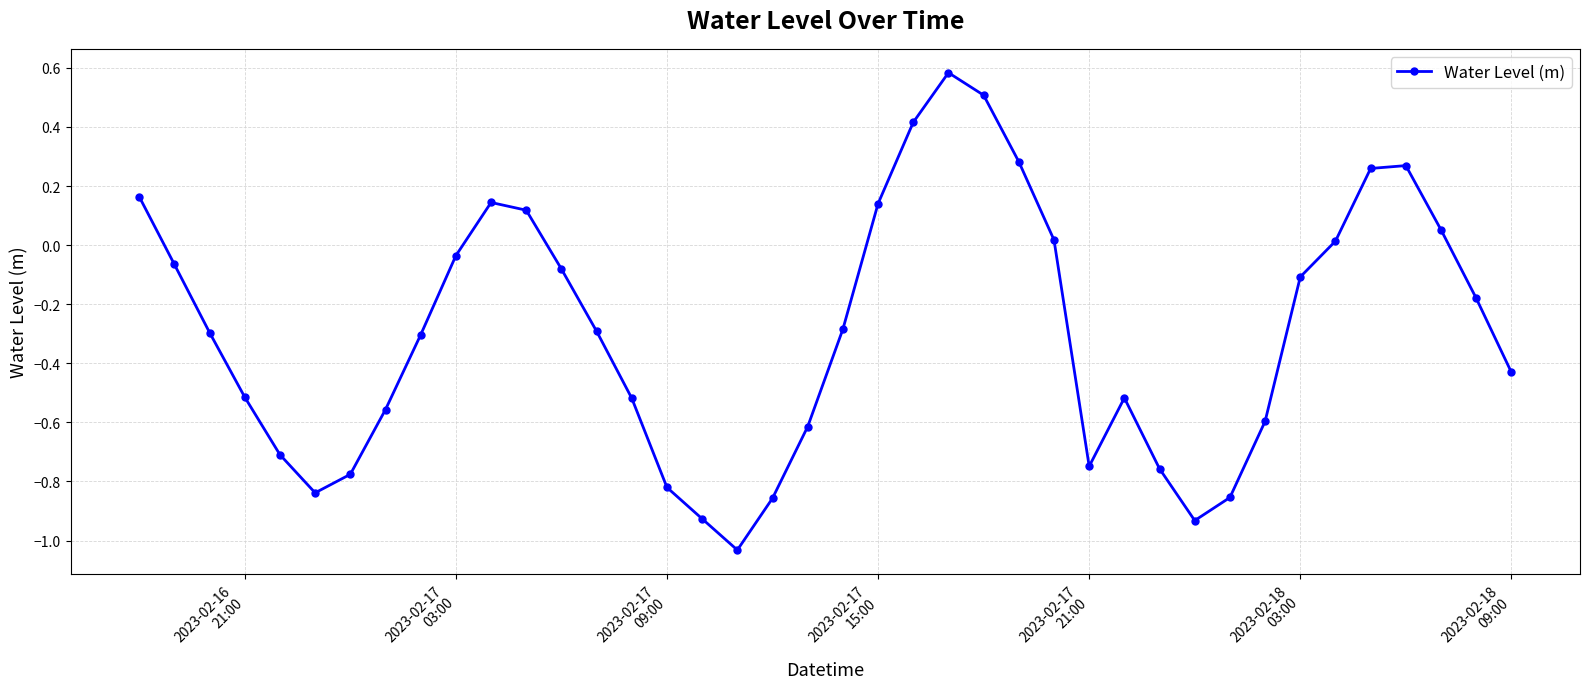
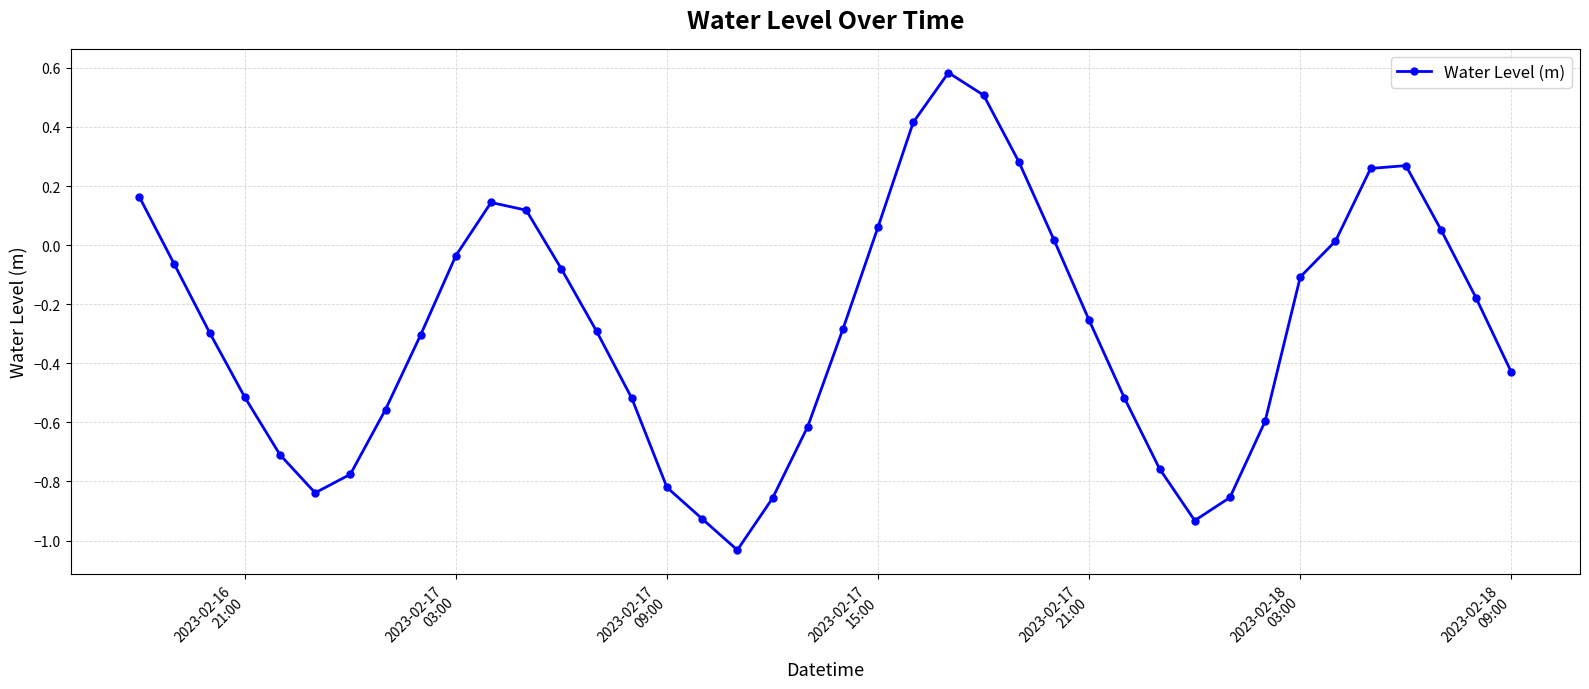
2023-02-17 15:00: 0.14 -> 0.06
2023-02-17 21:00: -0.75 -> -0.25
